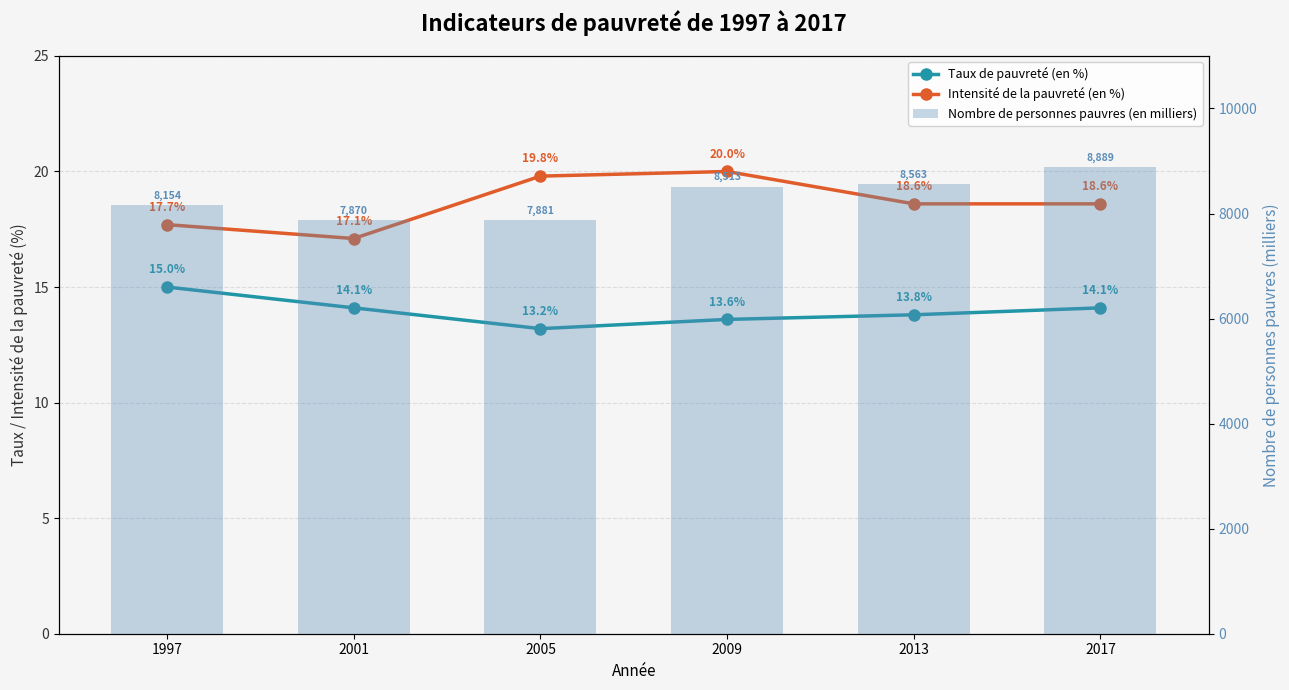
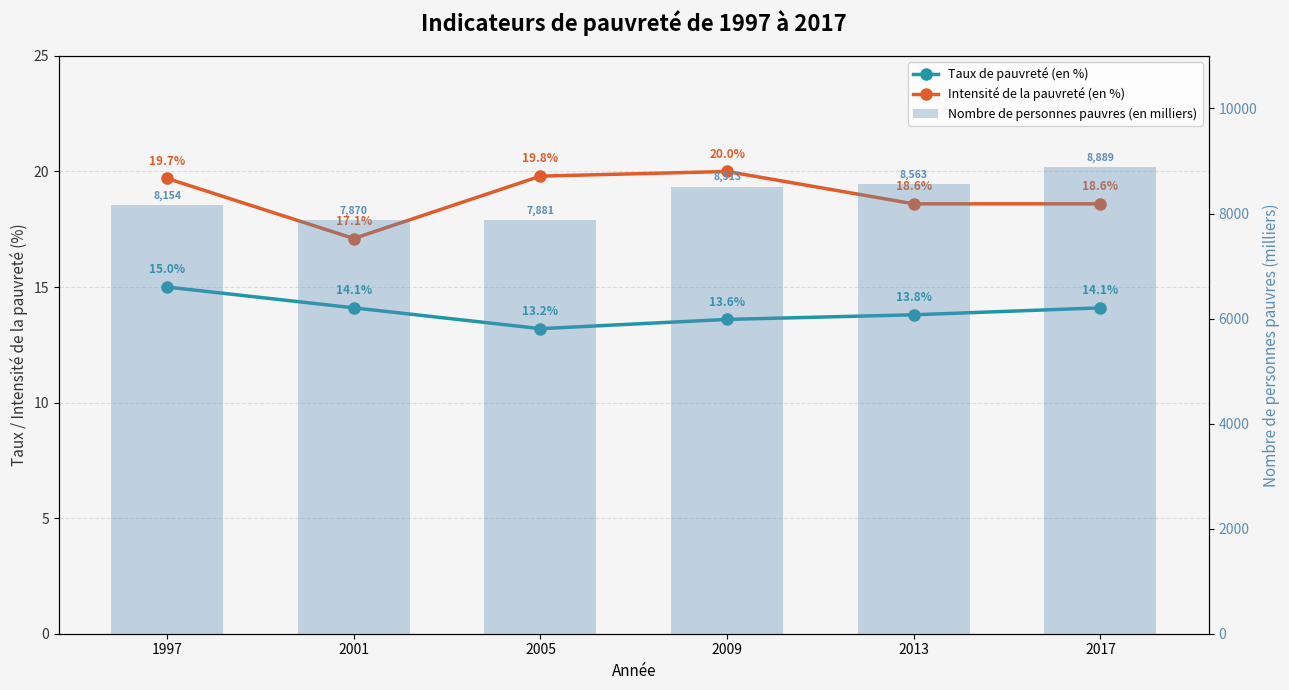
Intensité de la pauvreté (en %), 1997: 17.7% -> 19.7%
